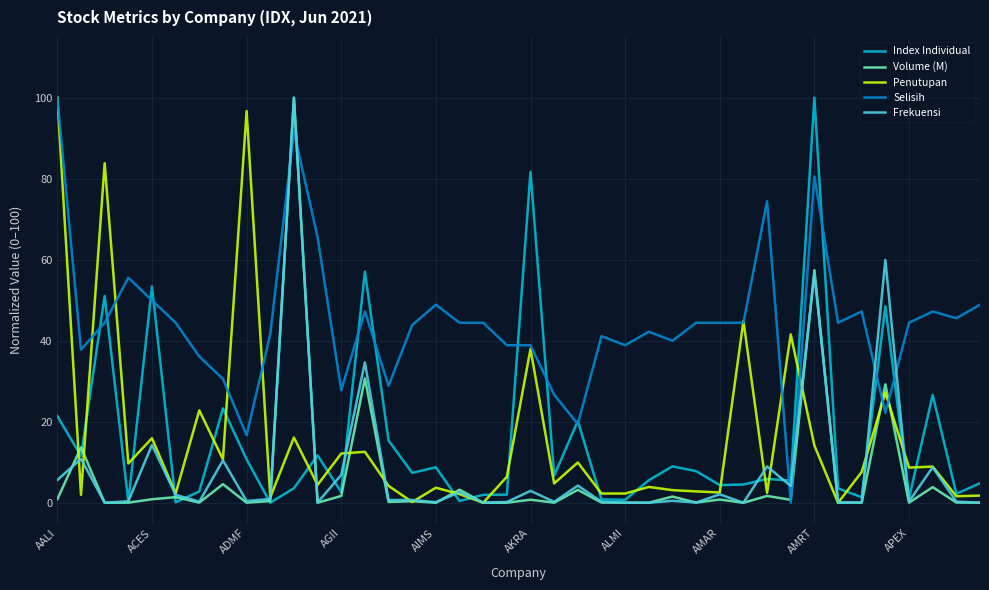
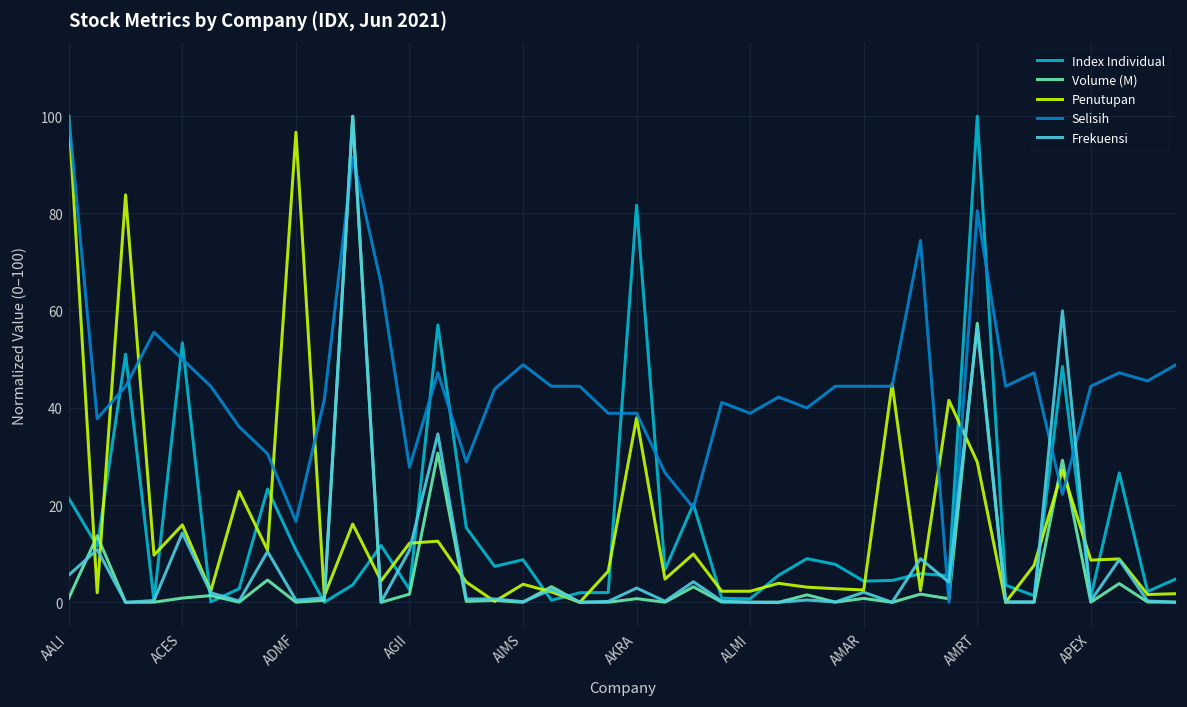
Frekuensi, AGII: 7 -> 11
Penutupan, AMRT: 14 -> 29
